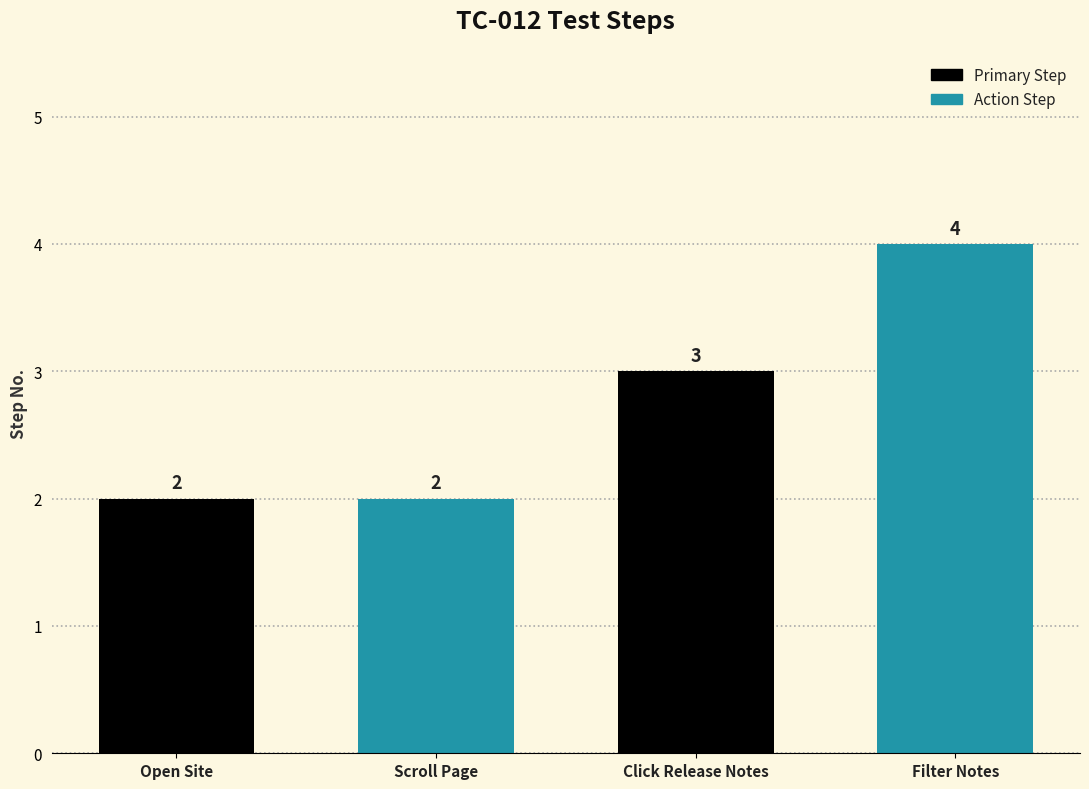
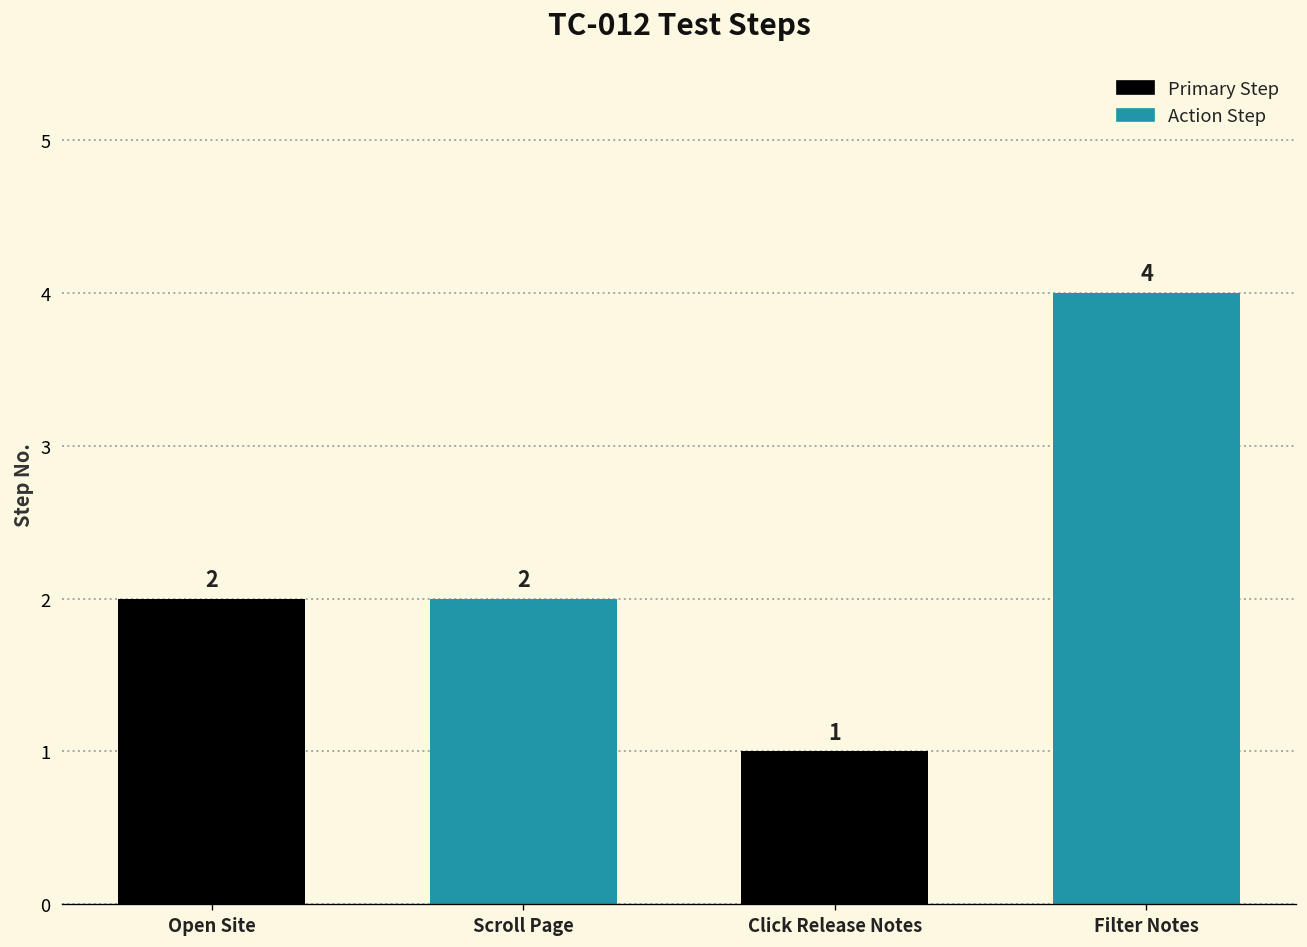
Click Release Notes: 3 -> 1
